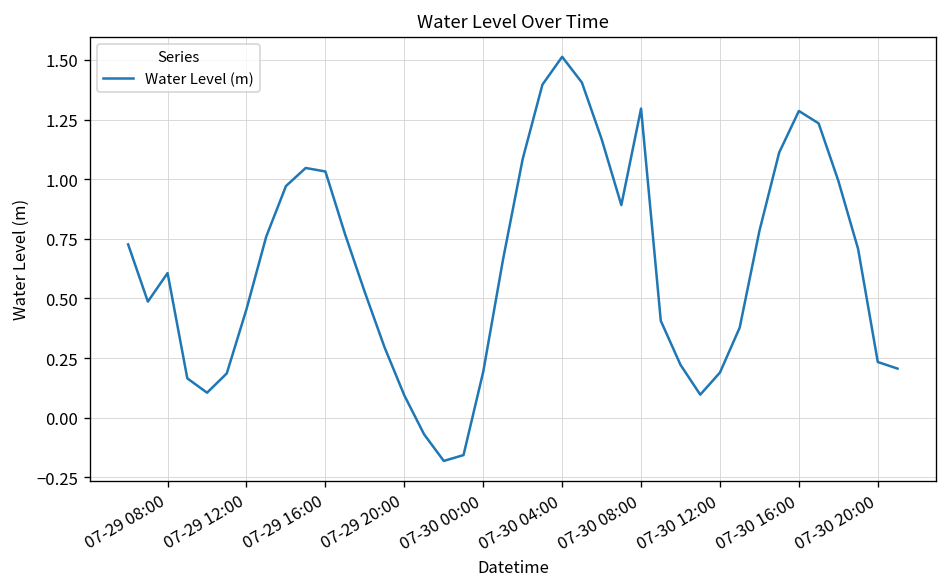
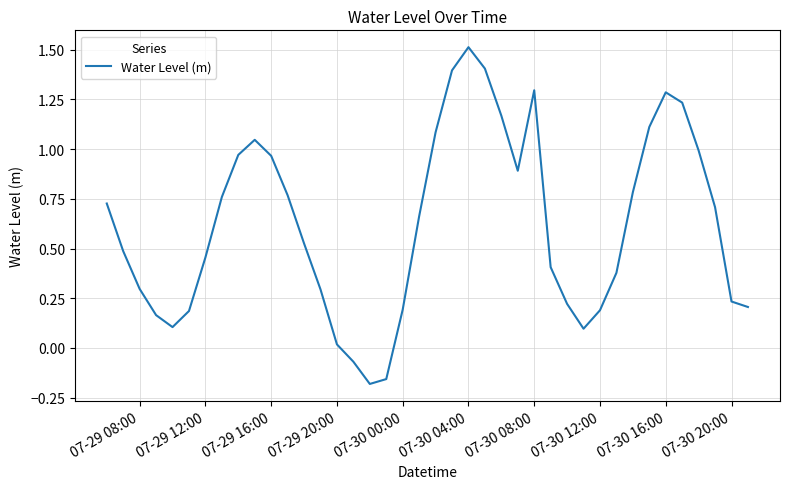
07-29 08:00: 0.61 -> 0.30
07-29 16:00: 1.03 -> 0.97
07-29 20:00: 0.09 -> 0.02
